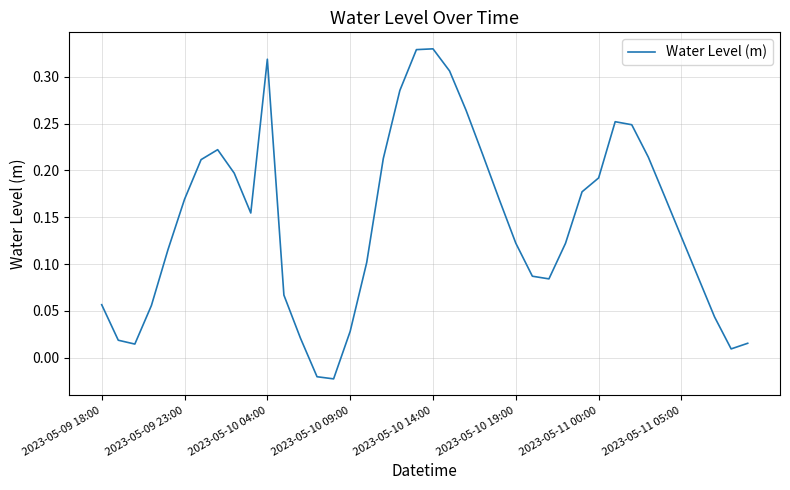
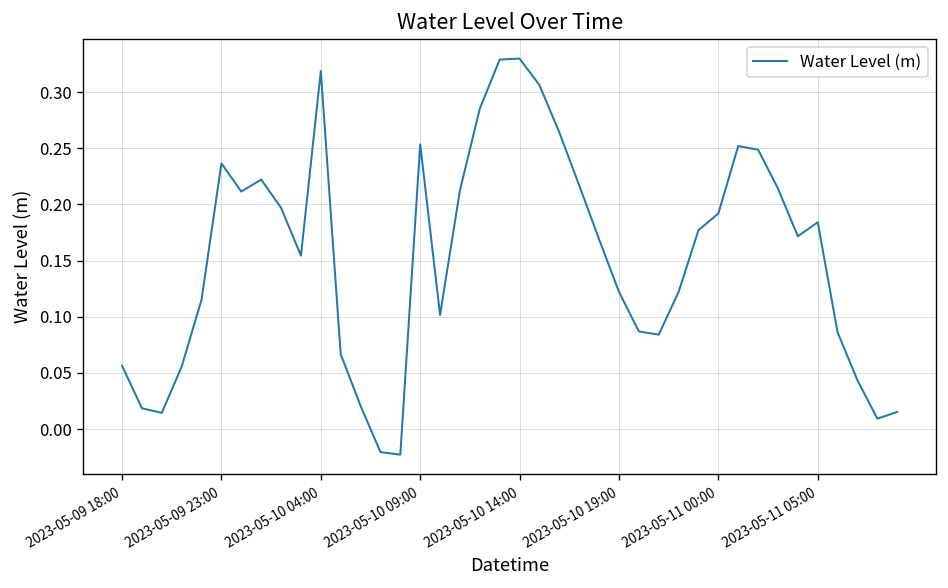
2023-05-09 23:00: 0.17 -> 0.24
2023-05-10 09:00: 0.03 -> 0.25
2023-05-11 05:00: 0.13 -> 0.18
